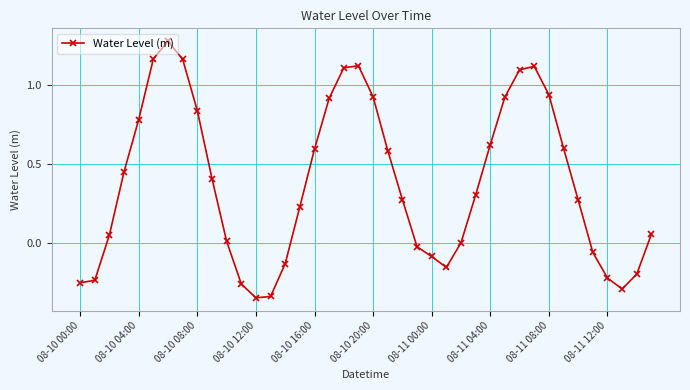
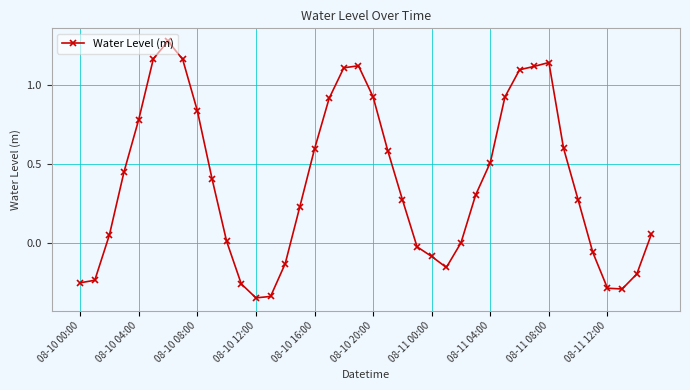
08-11 04:00: 0.63 -> 0.51
08-11 08:00: 0.94 -> 1.14
08-11 12:00: -0.22 -> -0.28
